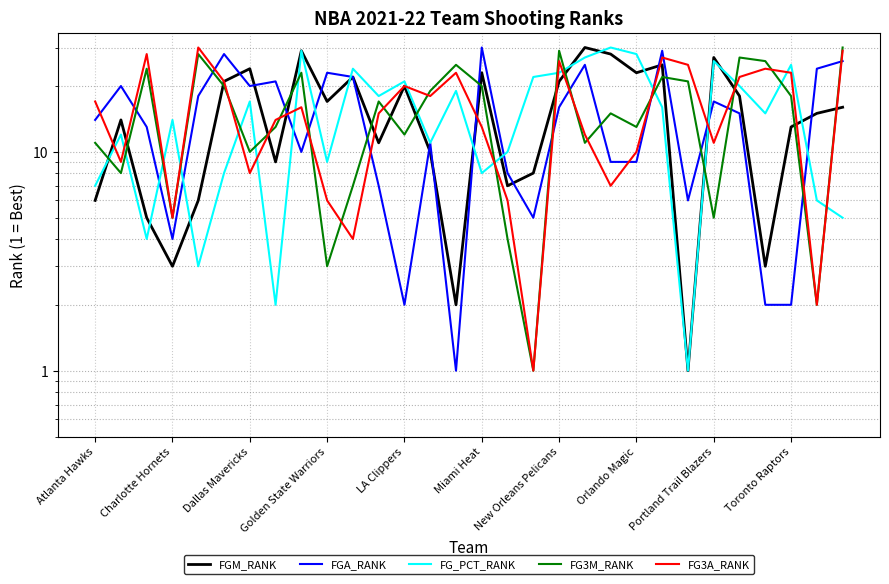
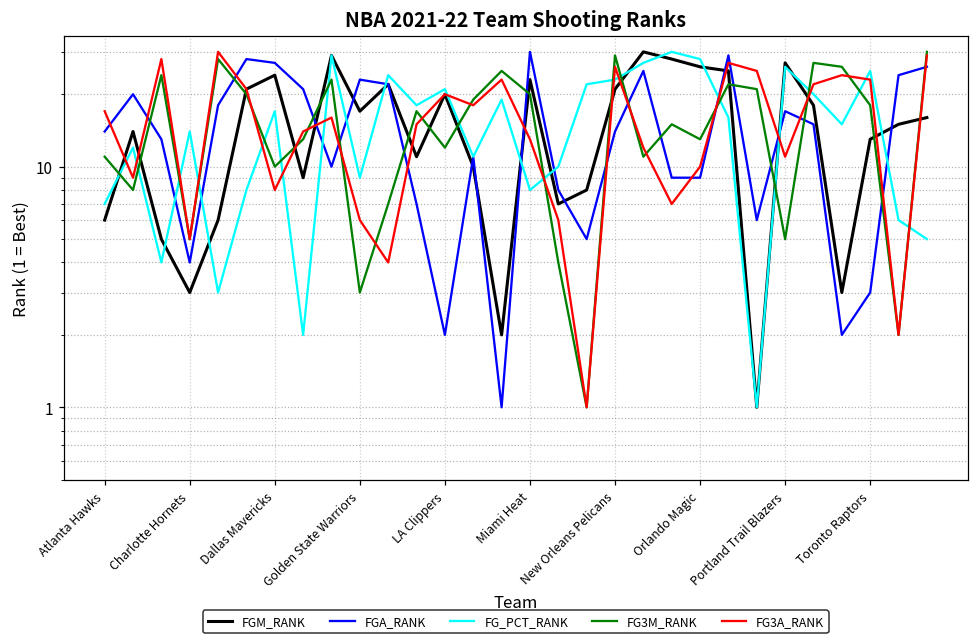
FGA_RANK, Dallas Mavericks: 20 -> 27
FGA_RANK, New Orleans Pelicans: 16 -> 14
FGM_RANK, Orlando Magic: 23 -> 26
FGA_RANK, Toronto Raptors: 2 -> 3
